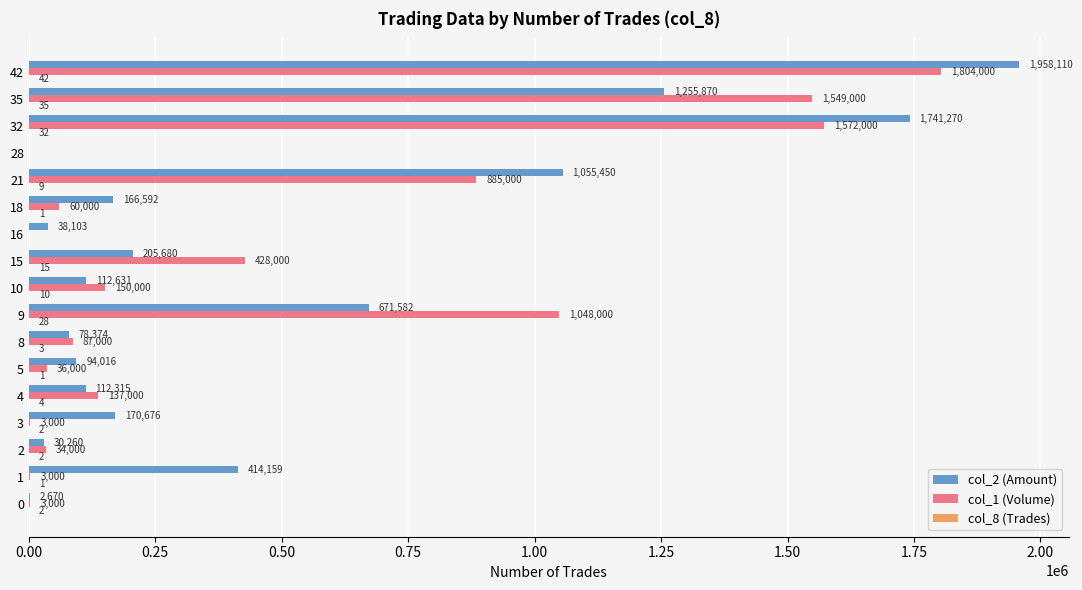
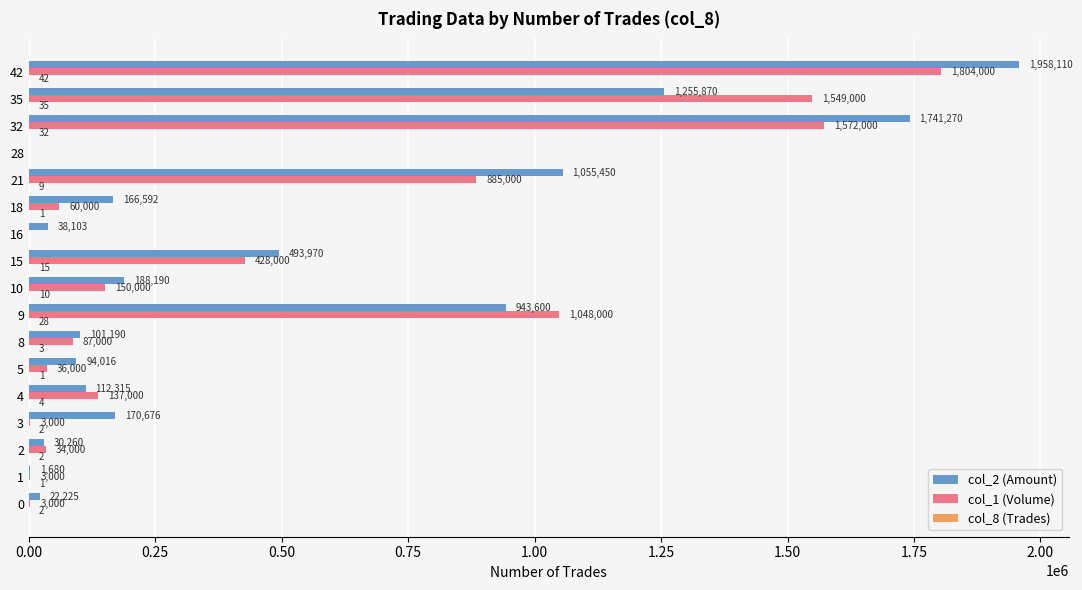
col_2 (Amount), 15: 205,680 -> 493,970
col_2 (Amount), 10: 112,631 -> 188,190
col_2 (Amount), 9: 671,582 -> 943,600
col_2 (Amount), 8: 78,374 -> 101,190
col_2 (Amount), 1: 414,159 -> 1,680
col_2 (Amount), 0: 2,670 -> 22,225
